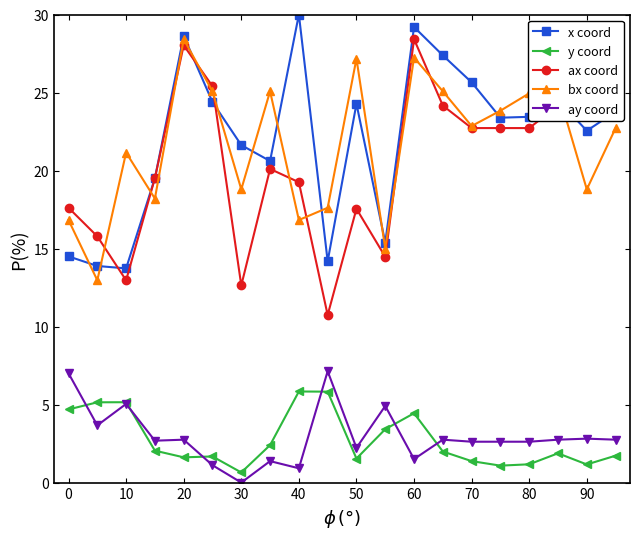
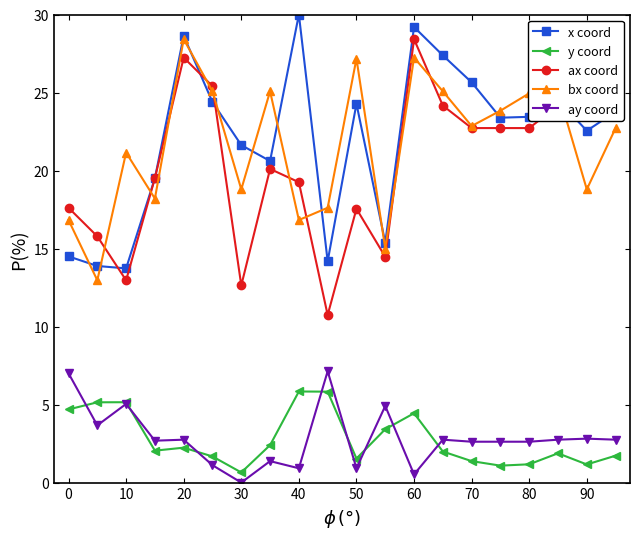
y coord, 20: 1.6 -> 2.2
ax coord, 20: 28.0 -> 27.2
ay coord, 50: 2.2 -> 0.9
ay coord, 60: 1.5 -> 0.5
